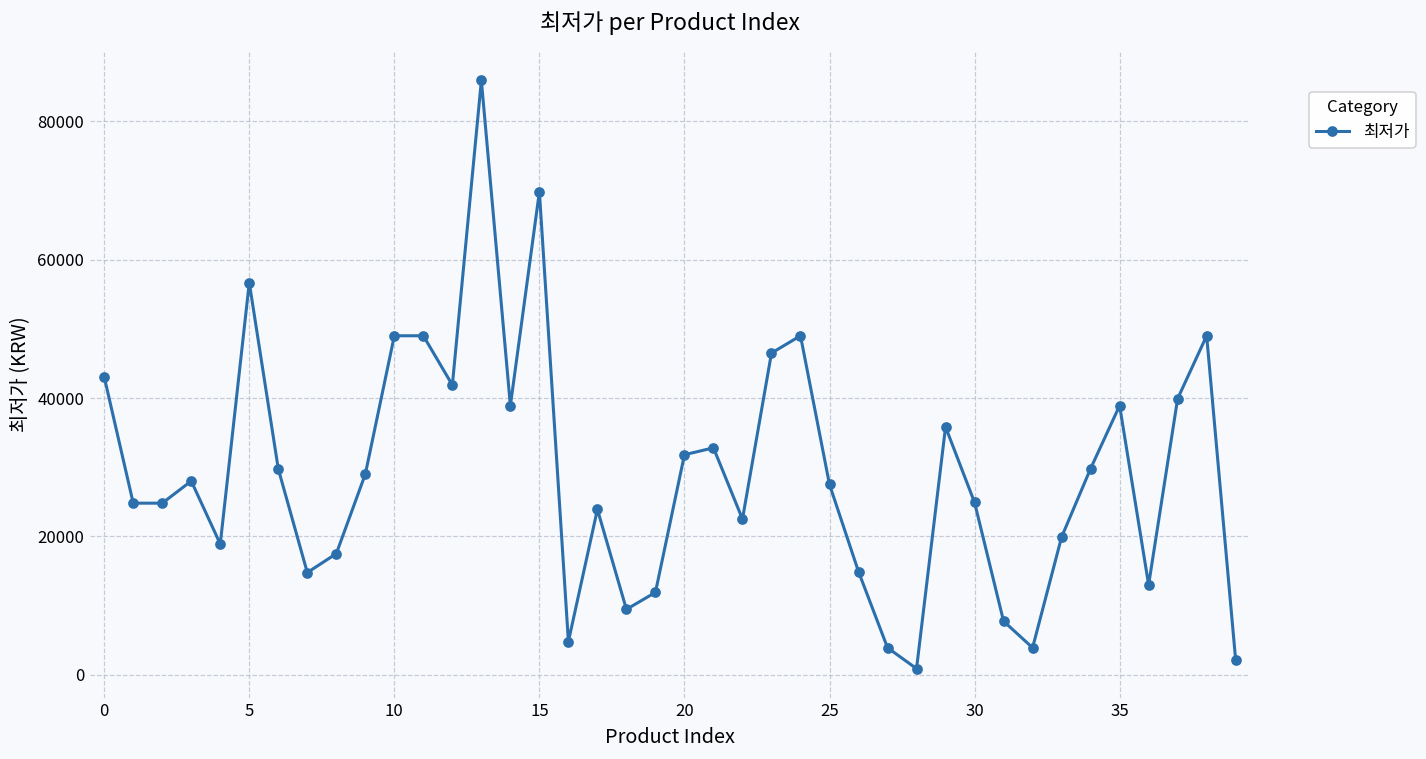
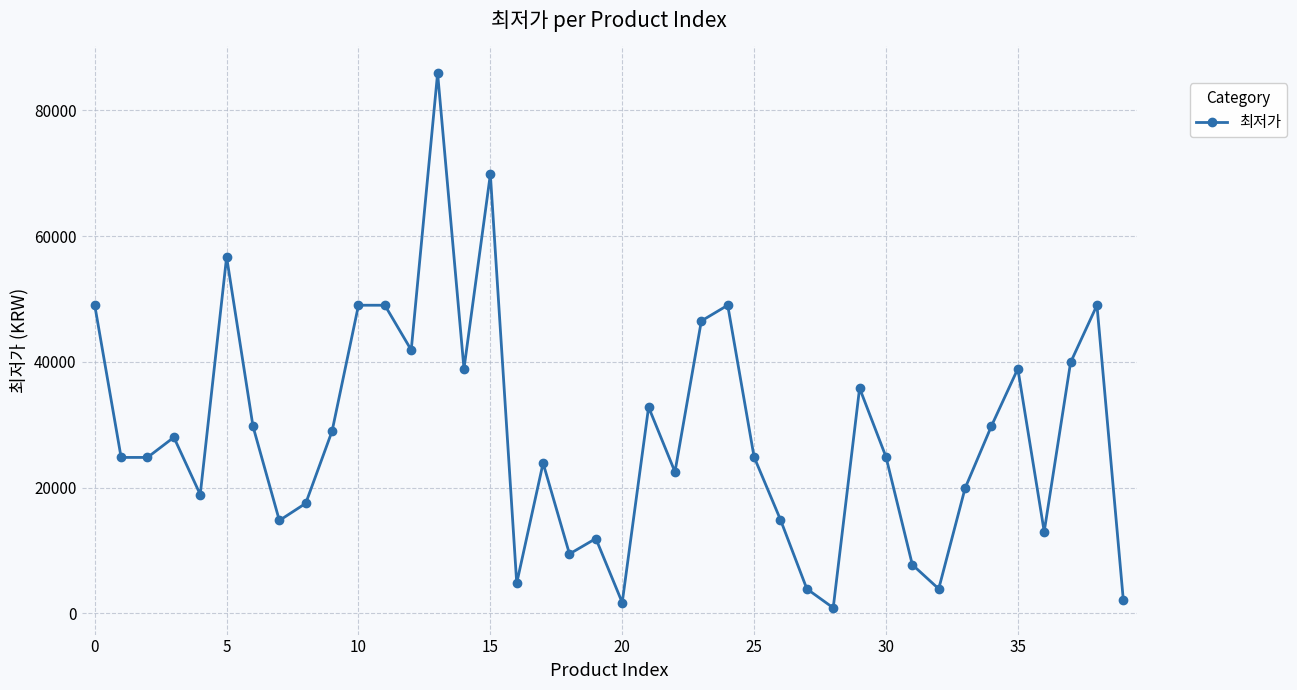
0: 43000 -> 49000
20: 32000 -> 2000
25: 28000 -> 25000
